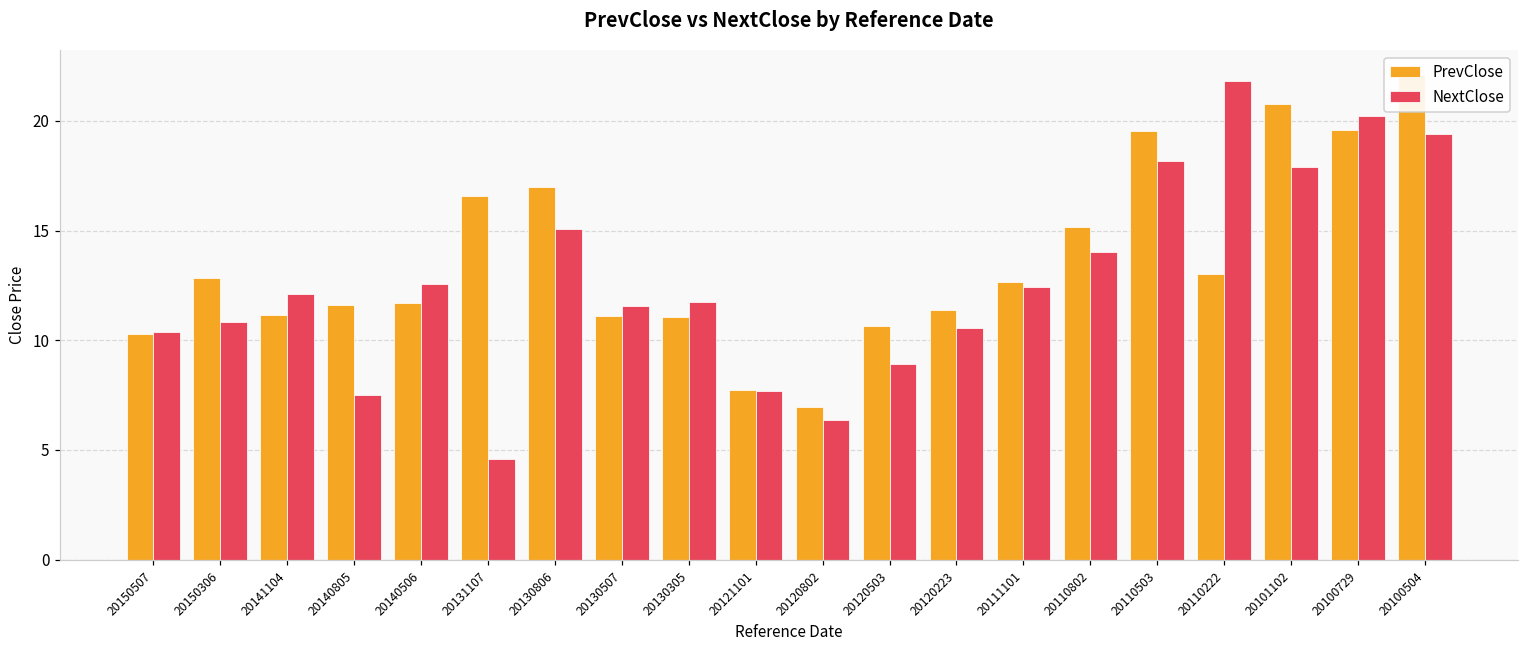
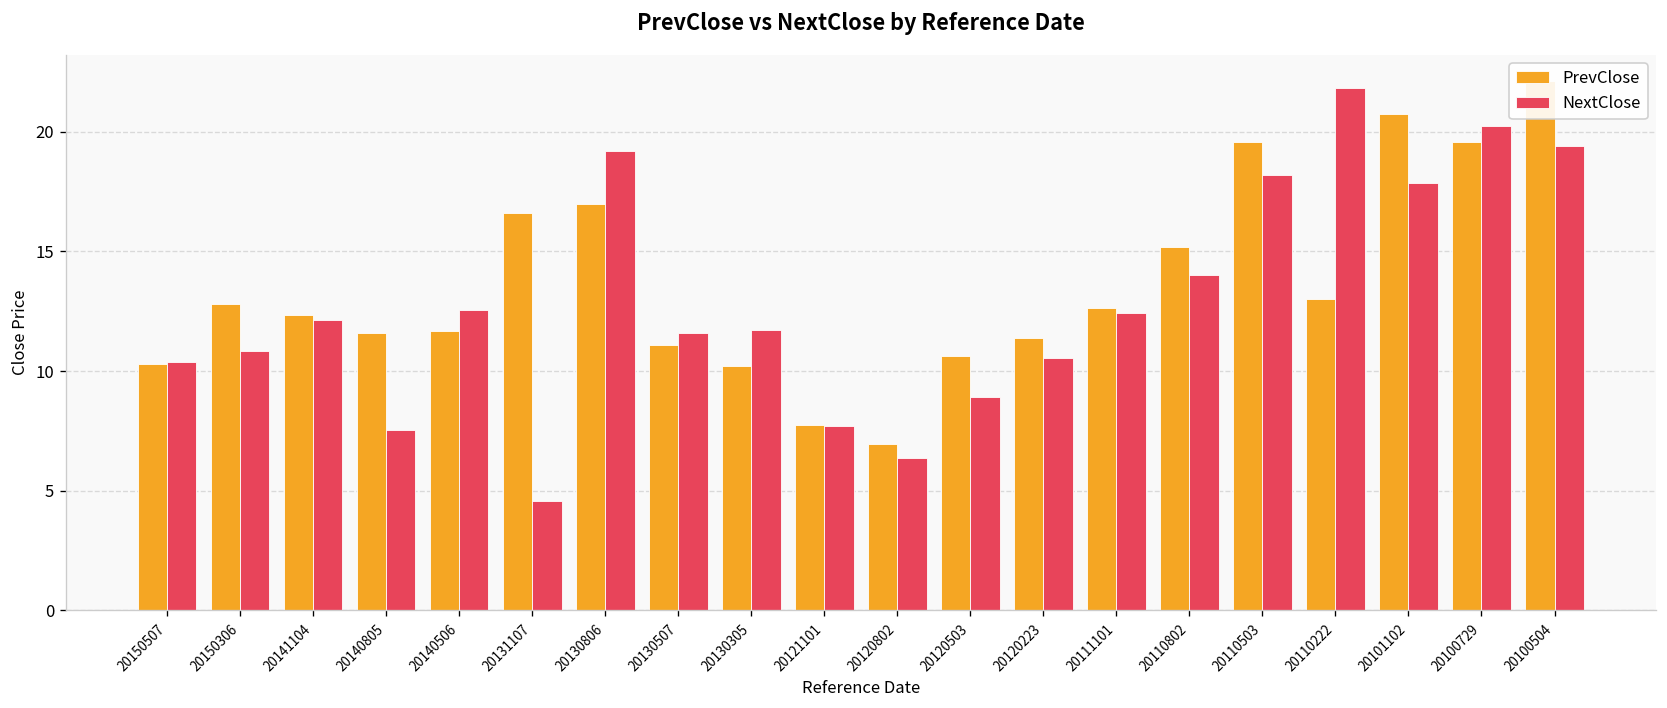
PrevClose, 20141104: 11.1 -> 12.4
NextClose, 20130806: 15.1 -> 19.2
PrevClose, 20130305: 11.1 -> 10.2
